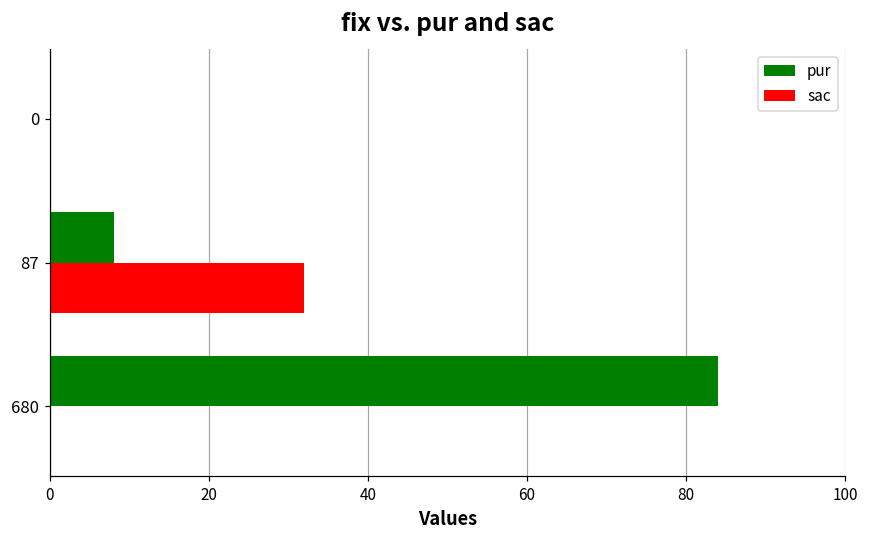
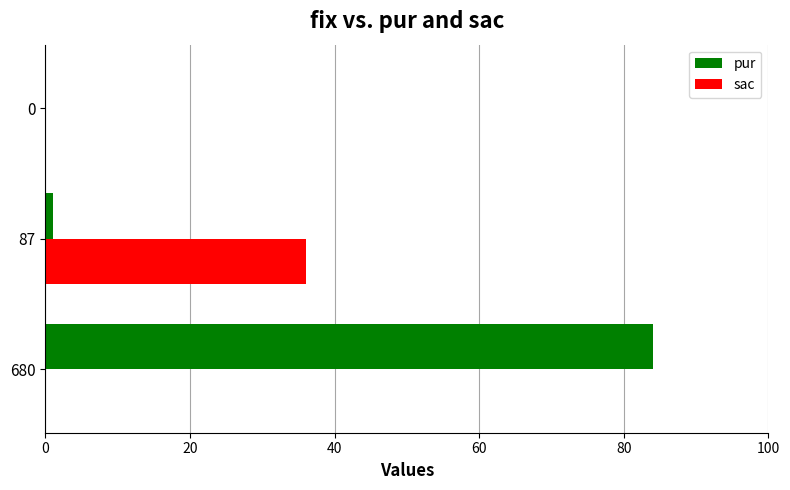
pur, 87: 8 -> 1
sac, 87: 32 -> 36
